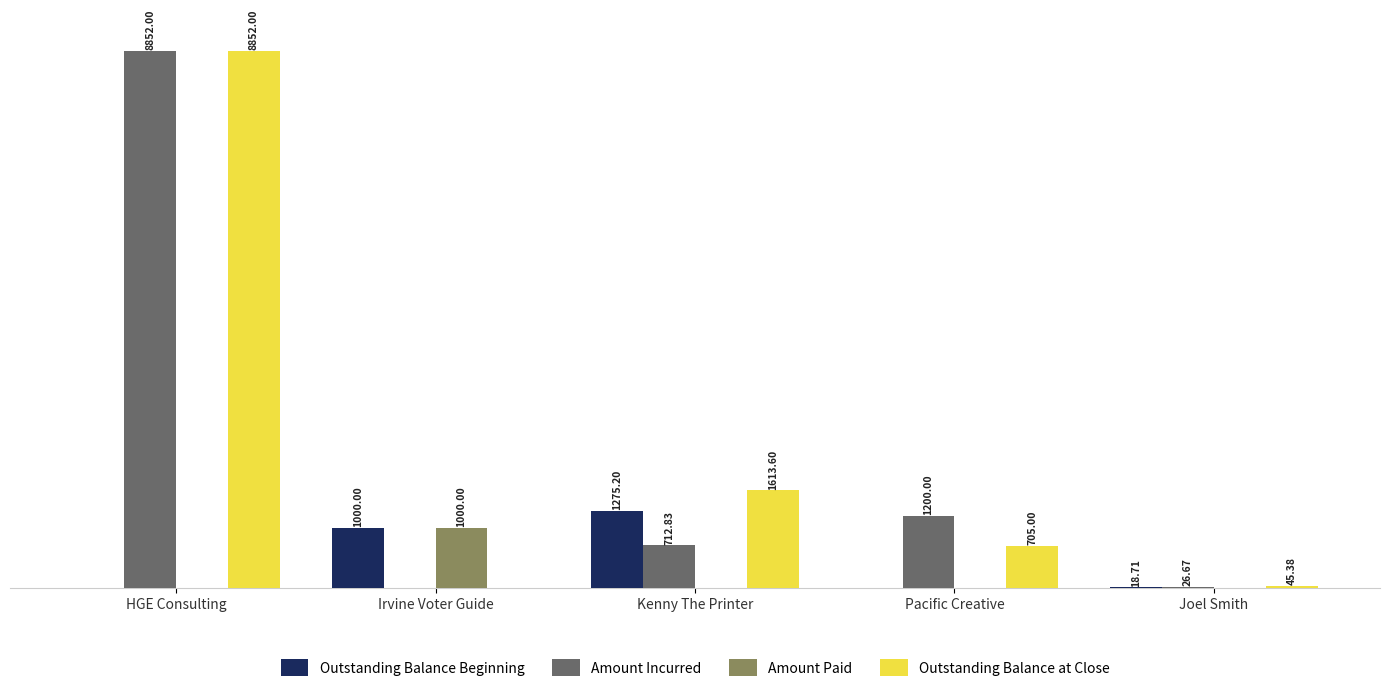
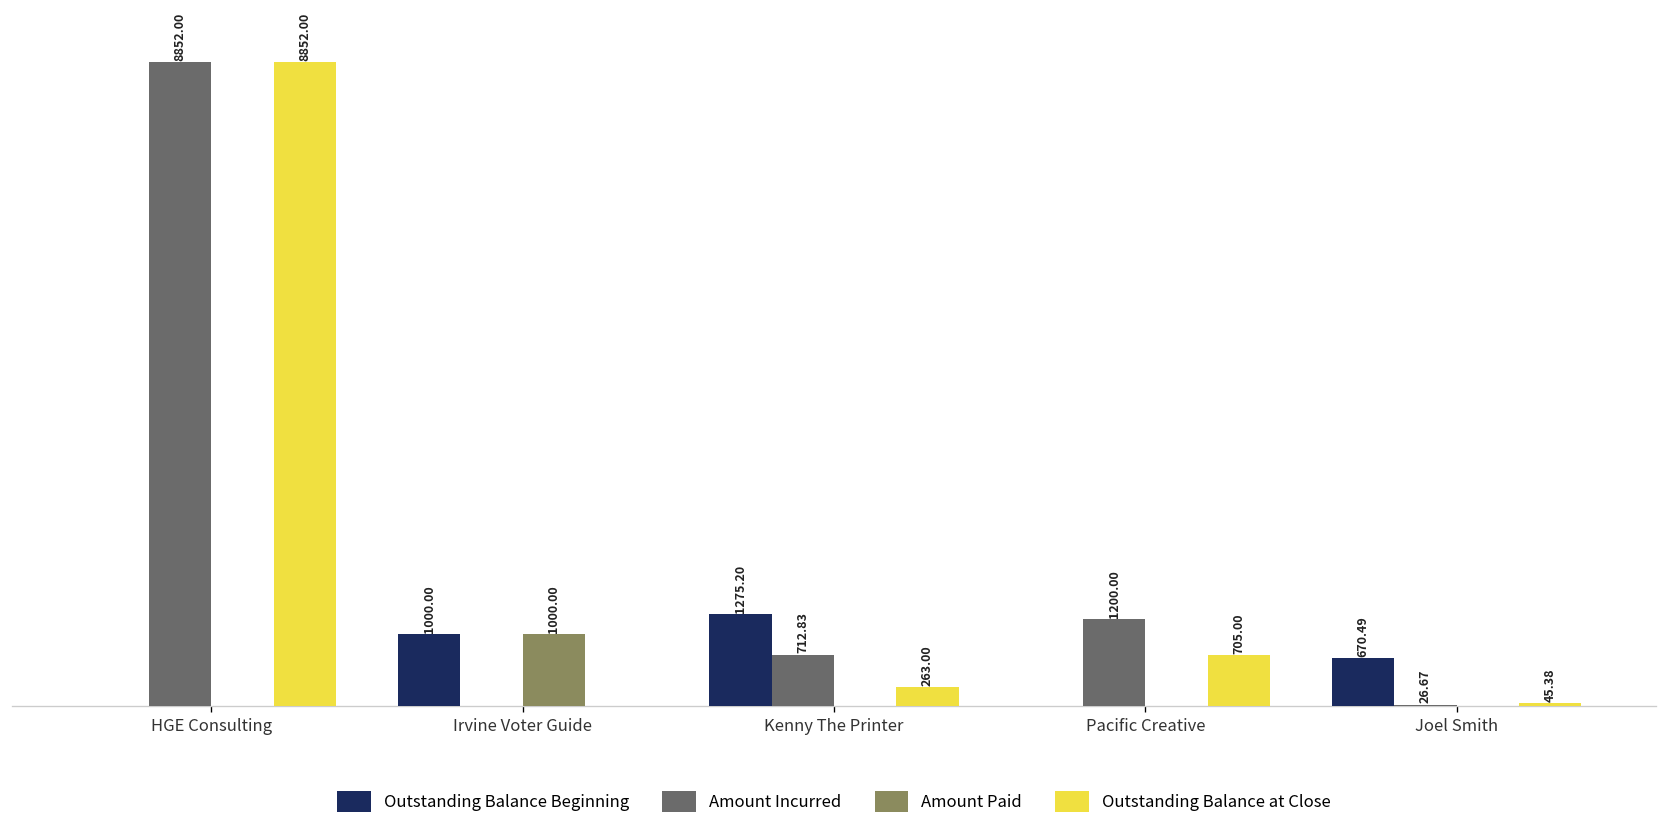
Outstanding Balance at Close, Kenny The Printer: 1613.60 -> 263.00
Outstanding Balance Beginning, Joel Smith: 18.71 -> 670.49
